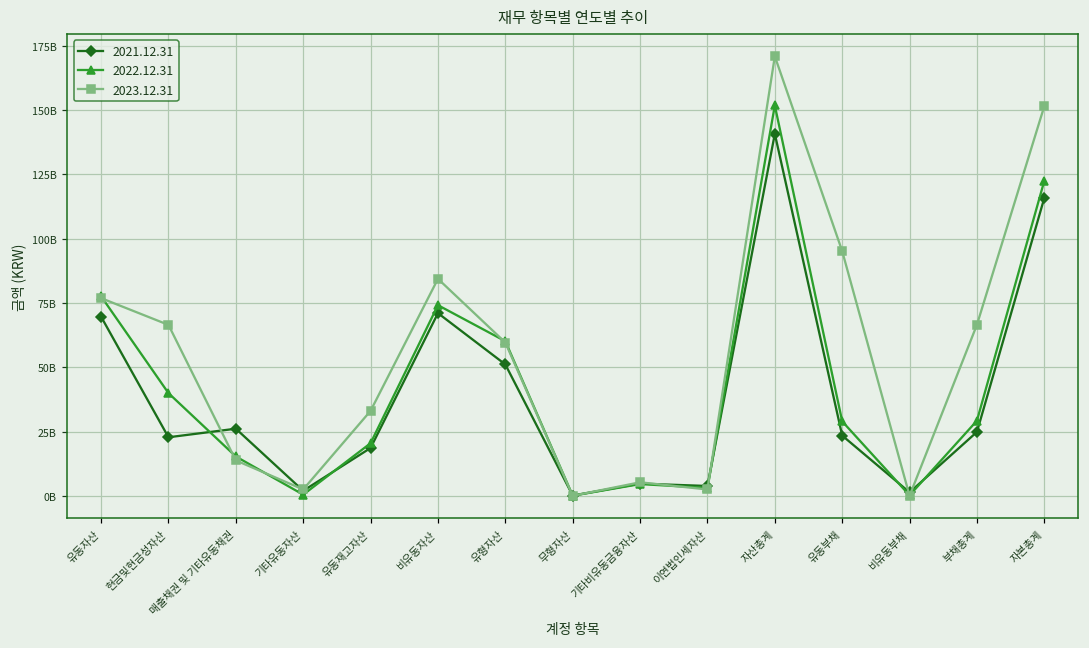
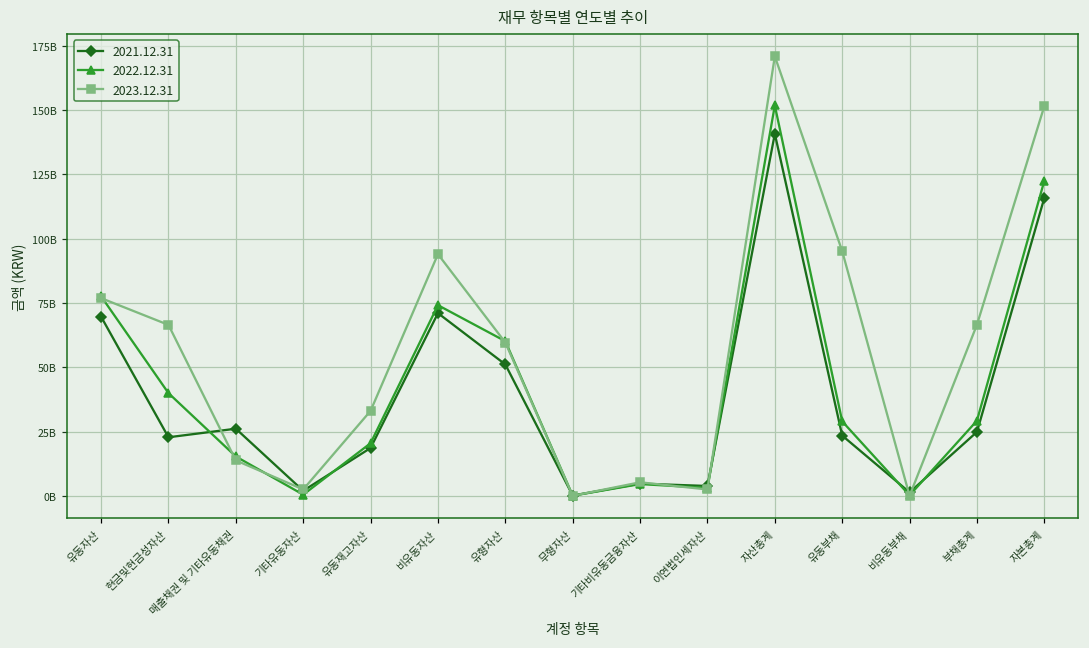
2023.12.31, 비유동자산: 84000000000 -> 94000000000
